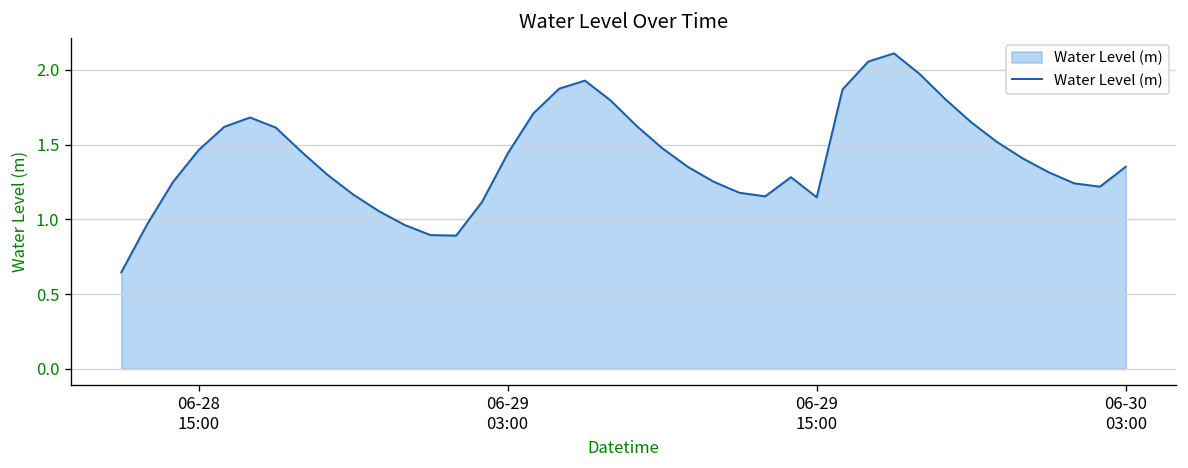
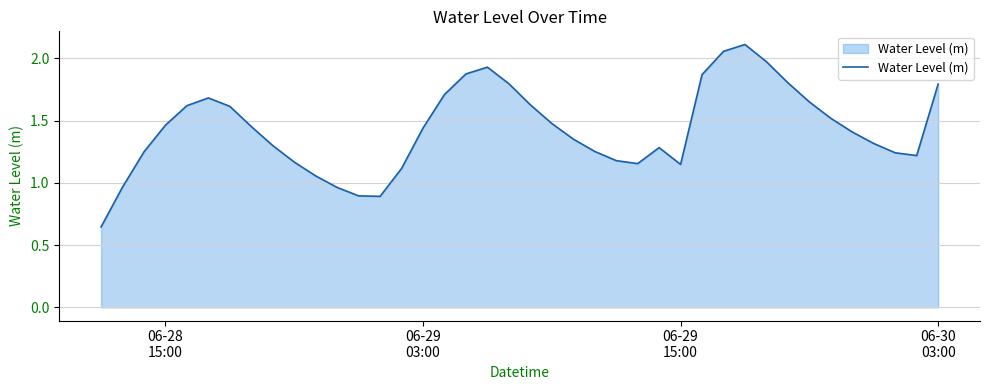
06-30 03:00: 1.35 -> 1.79
